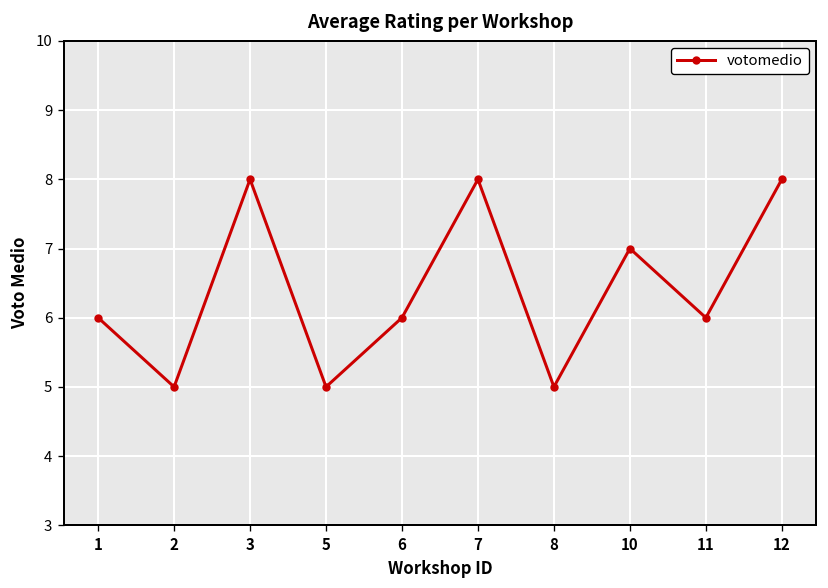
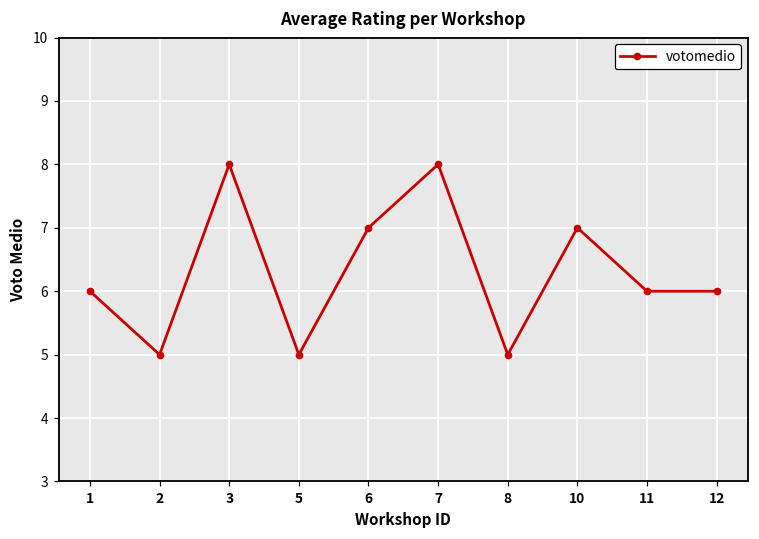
6: 6 -> 7
12: 8 -> 6
